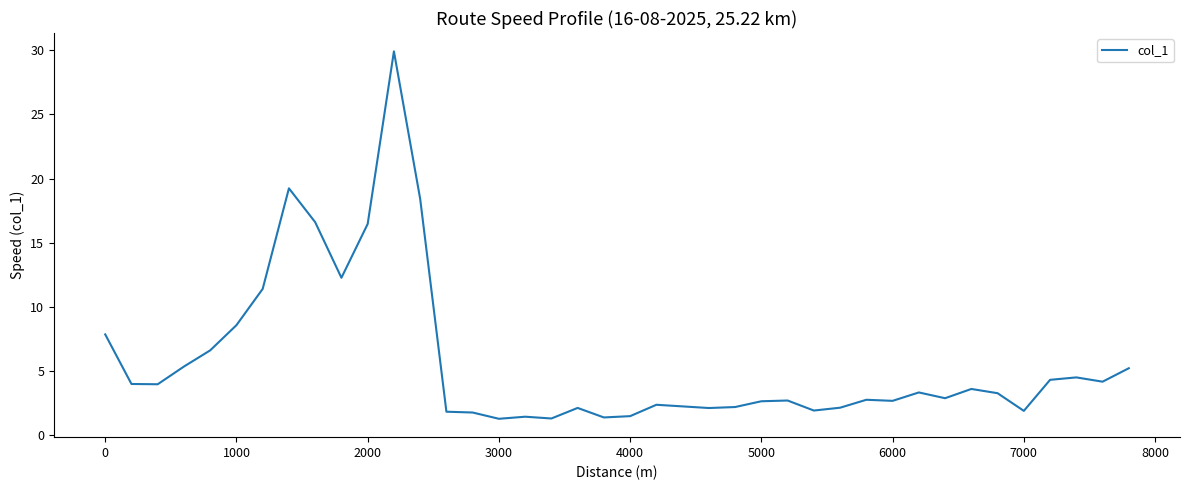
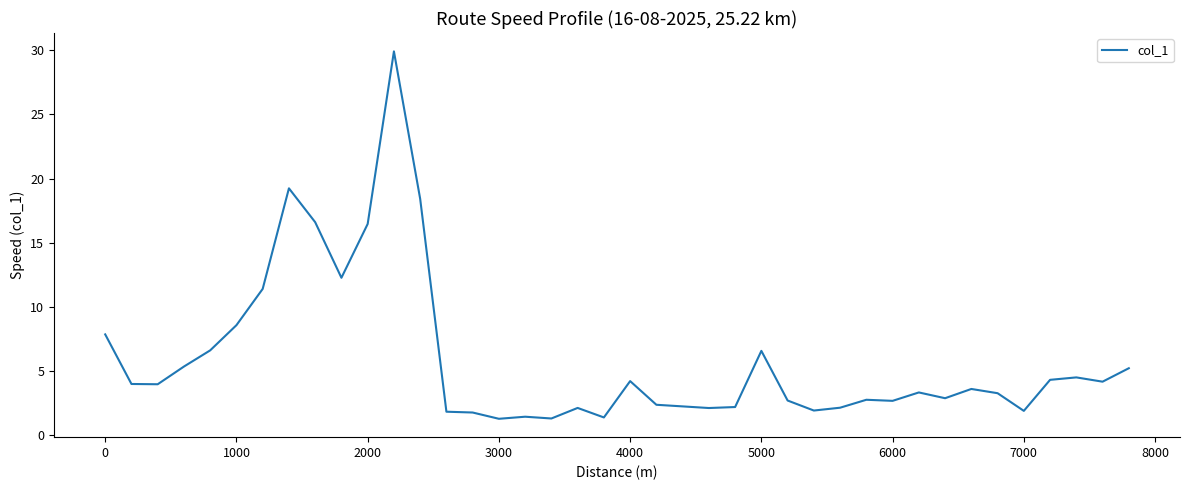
4000: 1.5 -> 4.2
5000: 2.7 -> 6.6
